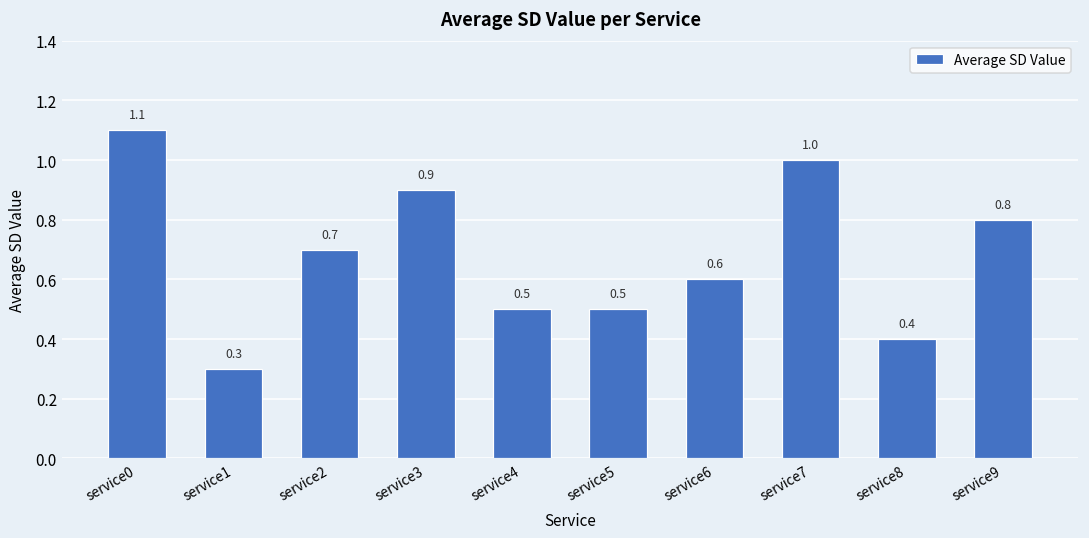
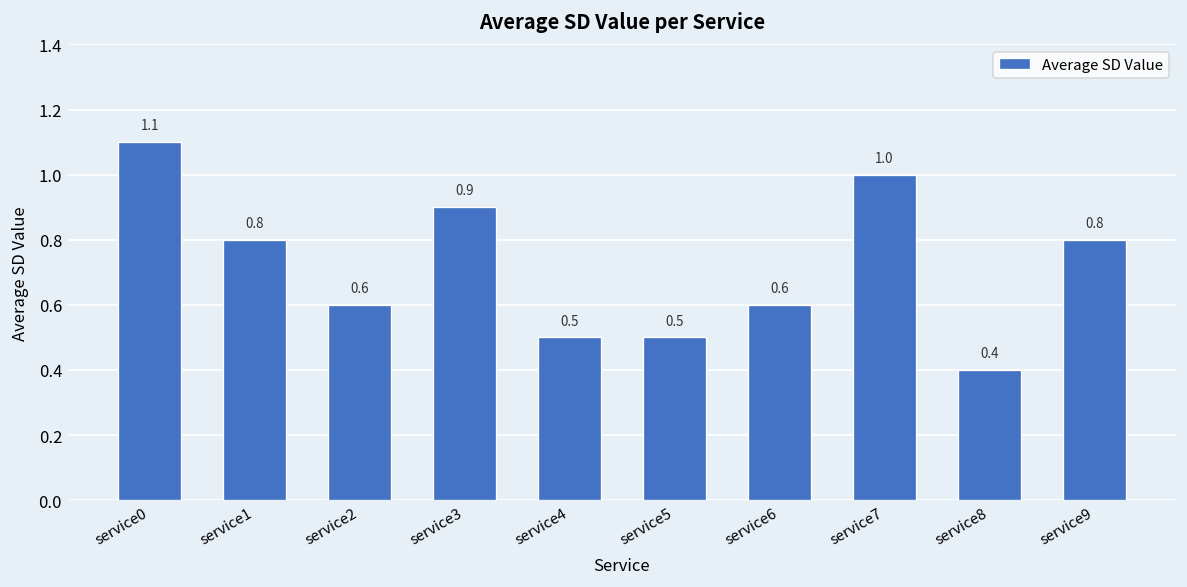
service1: 0.3 -> 0.8
service2: 0.7 -> 0.6
